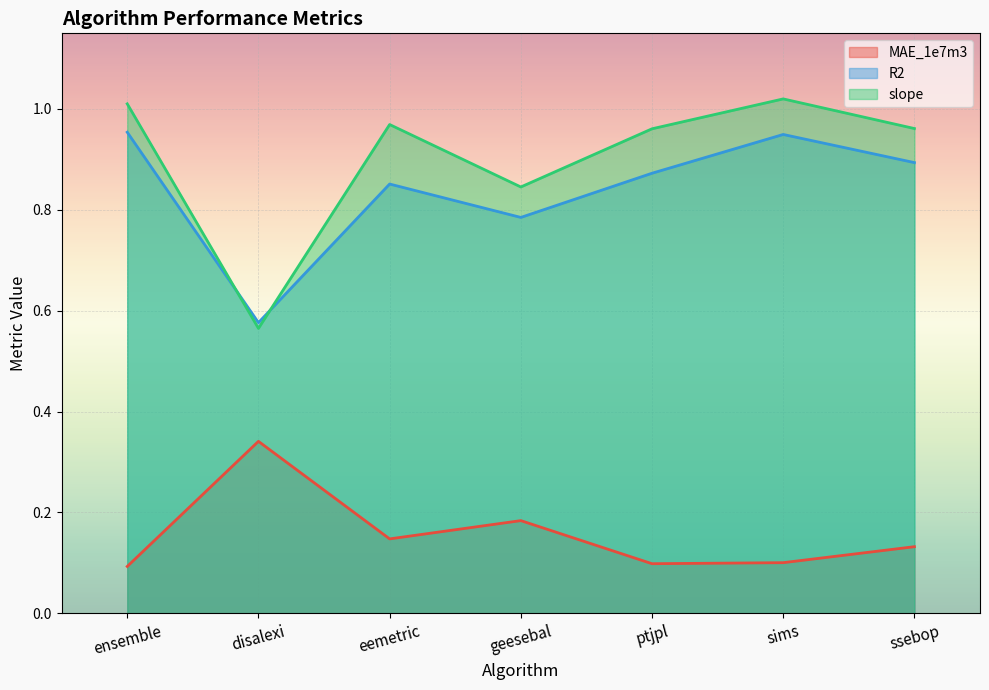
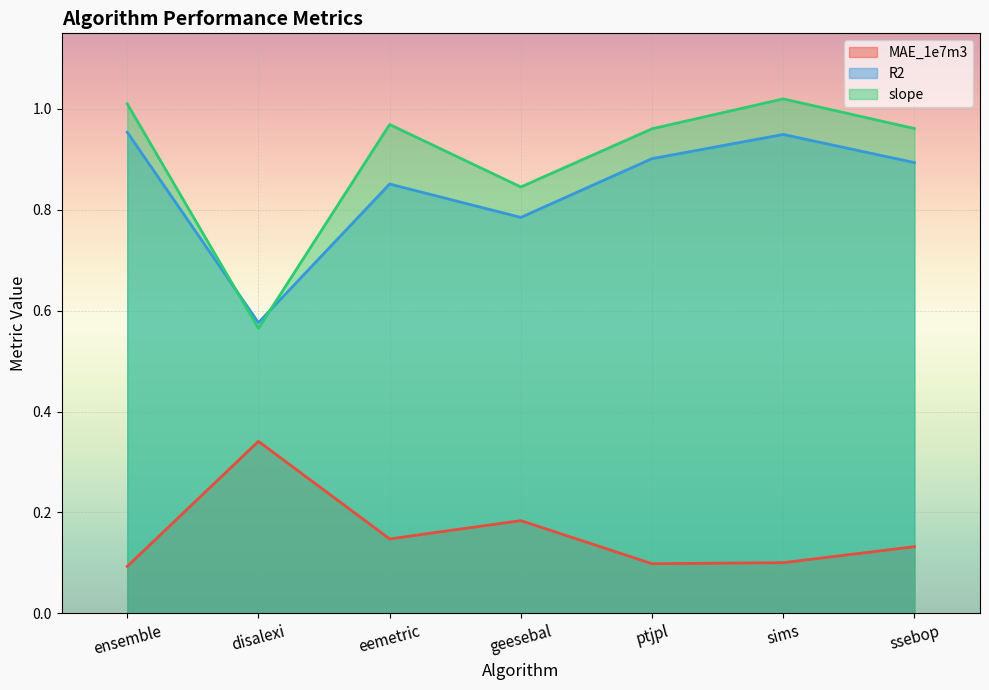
R2, ptjpl: 0.87 -> 0.90
